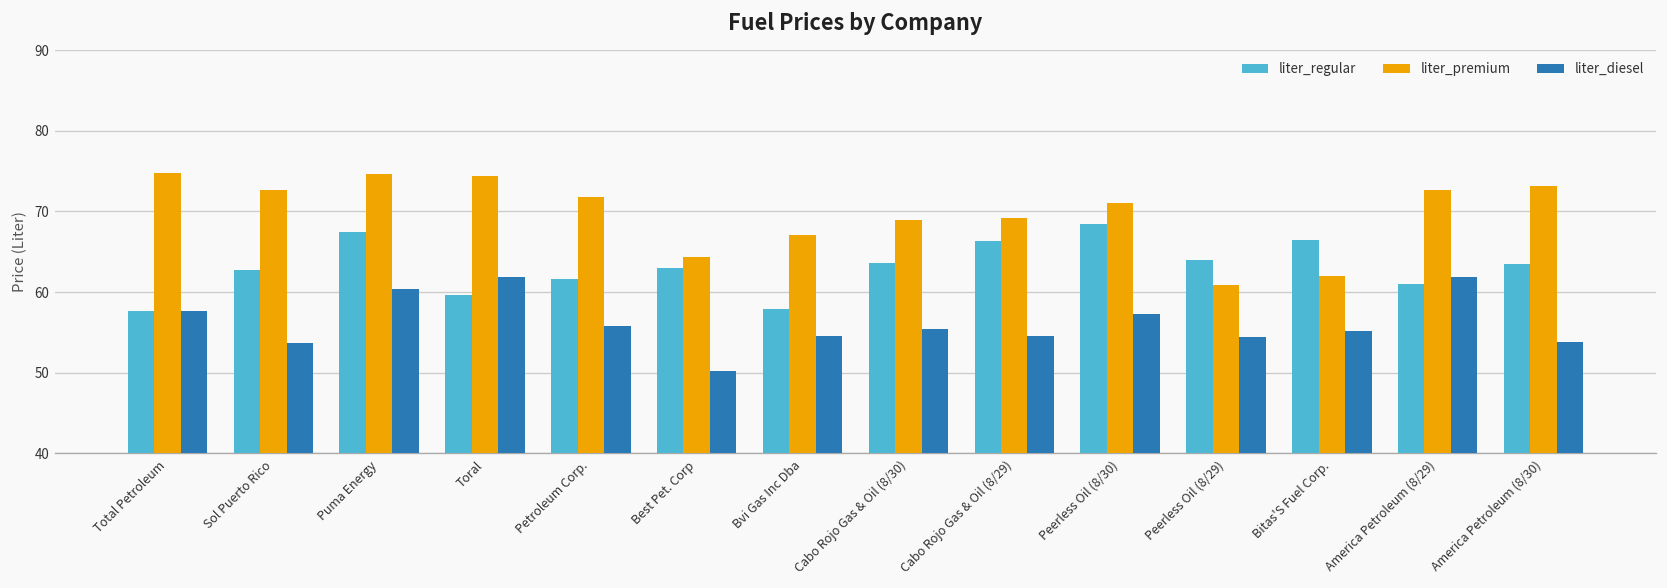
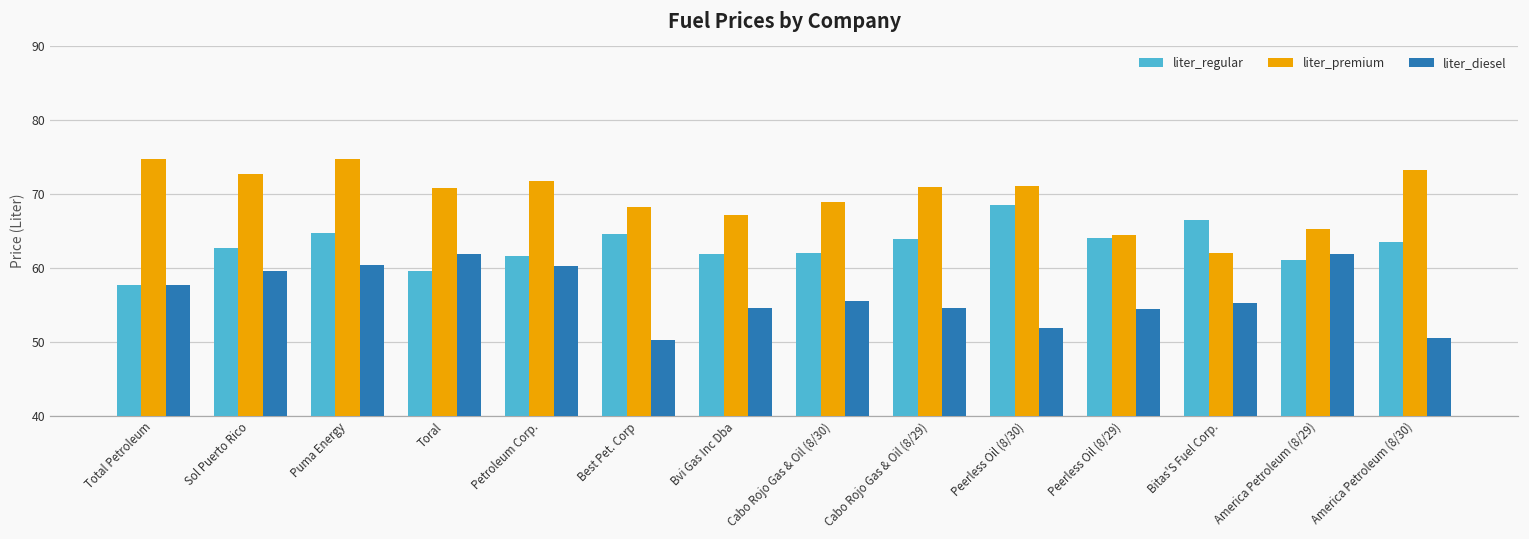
liter_diesel, Sol Puerto Rico: 54 -> 60
liter_regular, Puma Energy: 67 -> 65
liter_premium, Toral: 74 -> 71
liter_diesel, Petroleum Corp.: 56 -> 60
liter_regular, Best Pet. Corp: 63 -> 65
liter_premium, Best Pet. Corp: 64 -> 68
liter_regular, Bvi Gas Inc Dba: 58 -> 62
liter_regular, Cabo Rojo Gas & Oil (8/30): 64 -> 62
liter_regular, Cabo Rojo Gas & Oil (8/29): 66 -> 64
liter_premium, Cabo Rojo Gas & Oil (8/29): 69 -> 71
liter_diesel, Peerless Oil (8/30): 57 -> 52
liter_premium, Peerless Oil (8/29): 61 -> 64
liter_premium, America Petroleum (8/29): 73 -> 65
liter_diesel, America Petroleum (8/30): 54 -> 50
